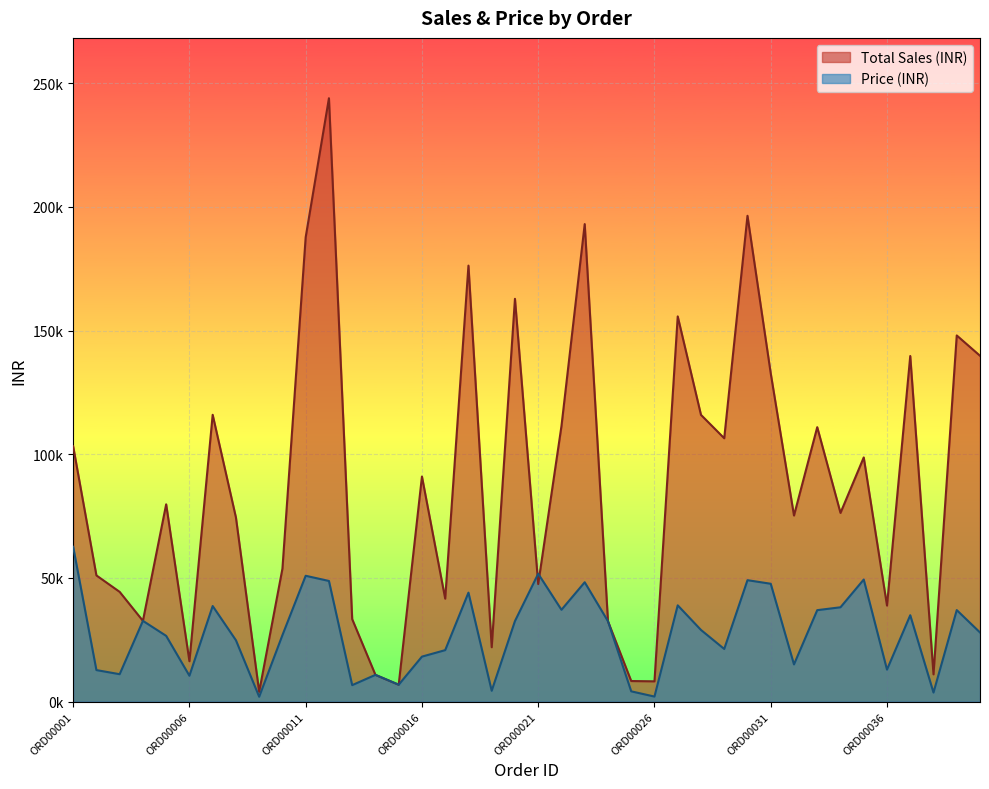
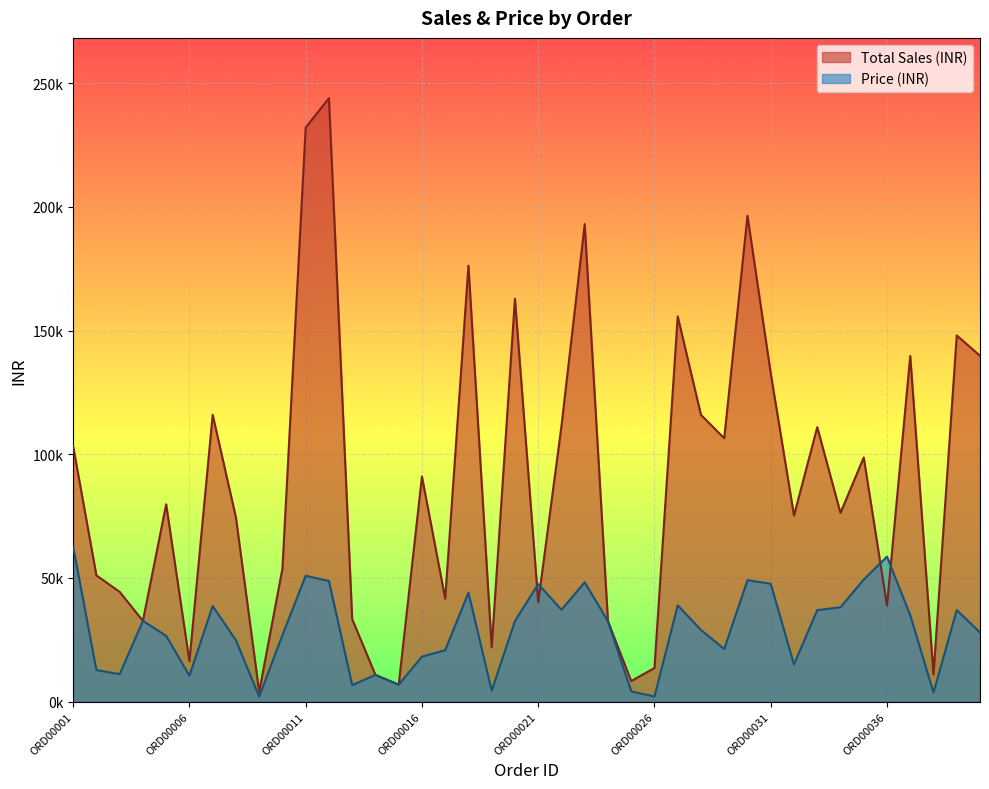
Total Sales (INR), ORD00011: 188000 -> 232000
Total Sales (INR), ORD00021: 48000 -> 40000
Price (INR), ORD00021: 52000 -> 48000
Total Sales (INR), ORD00026: 8000 -> 14000
Price (INR), ORD00036: 13000 -> 59000
